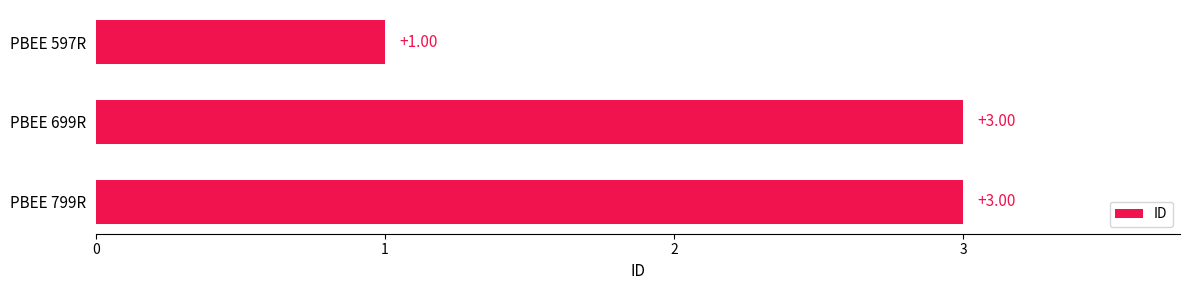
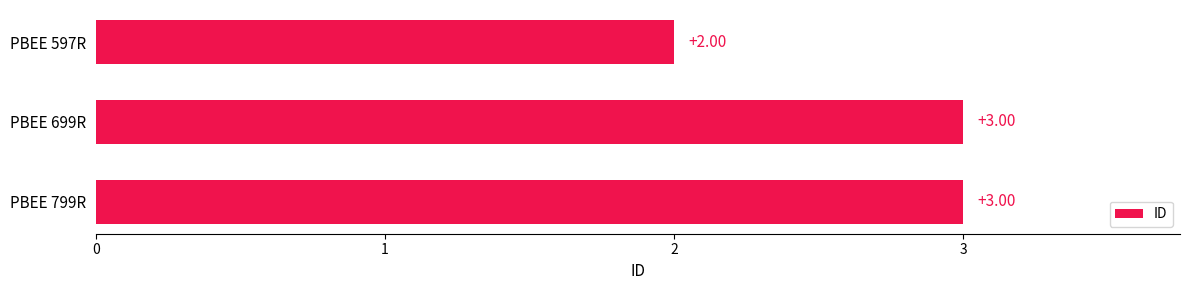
PBEE 597R: +1.00 -> +2.00
